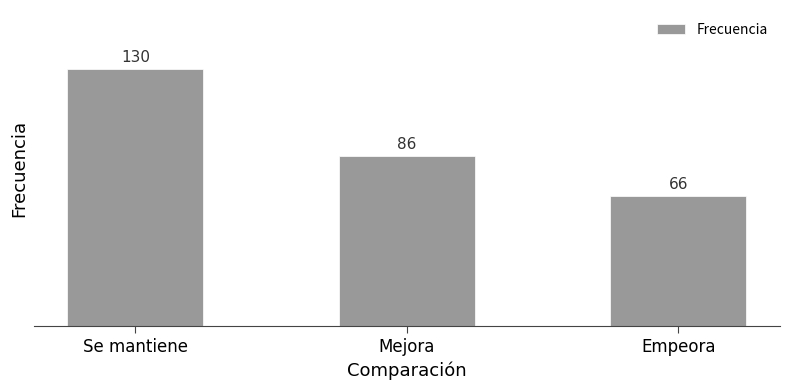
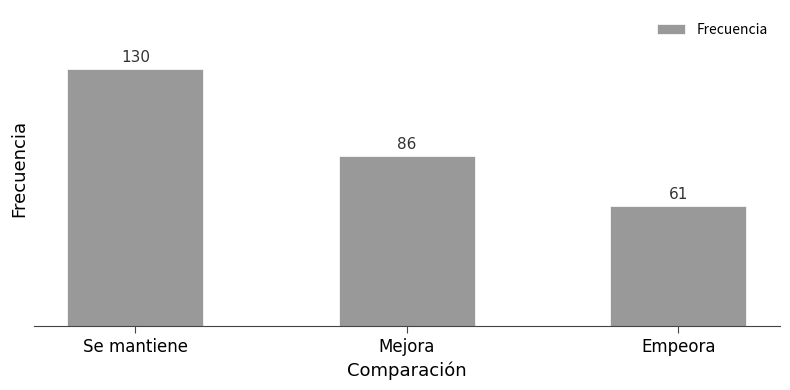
Empeora: 66 -> 61
